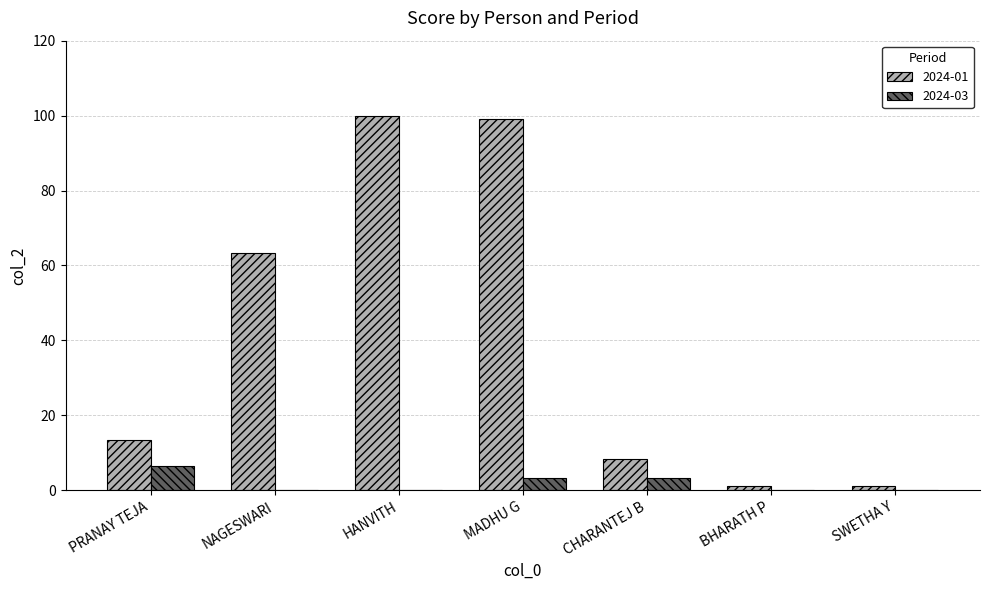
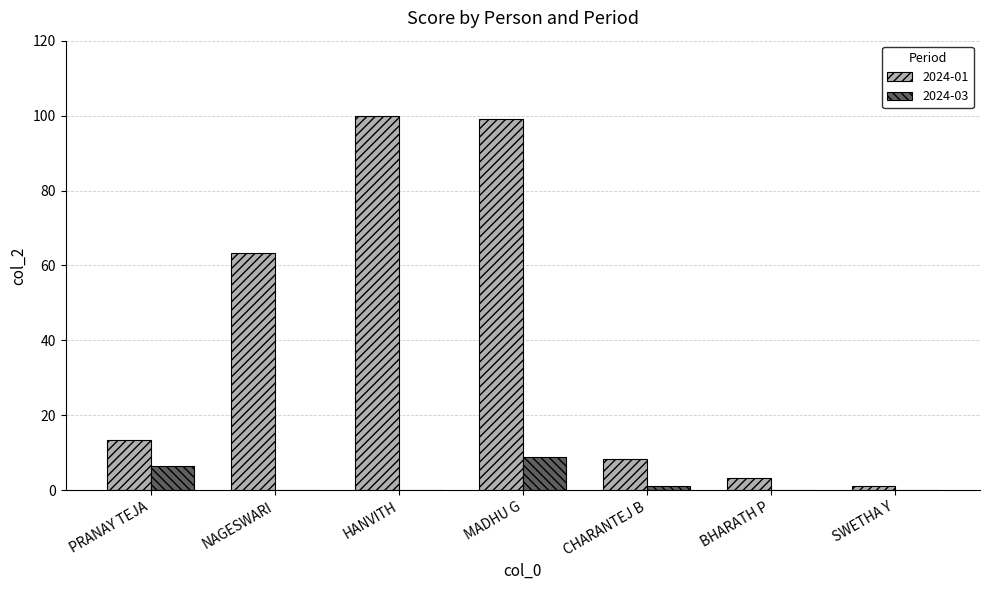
2024-03, MADHU G: 3 -> 9
2024-03, CHARANTEJ B: 3 -> 1
2024-01, BHARATH P: 1 -> 3
